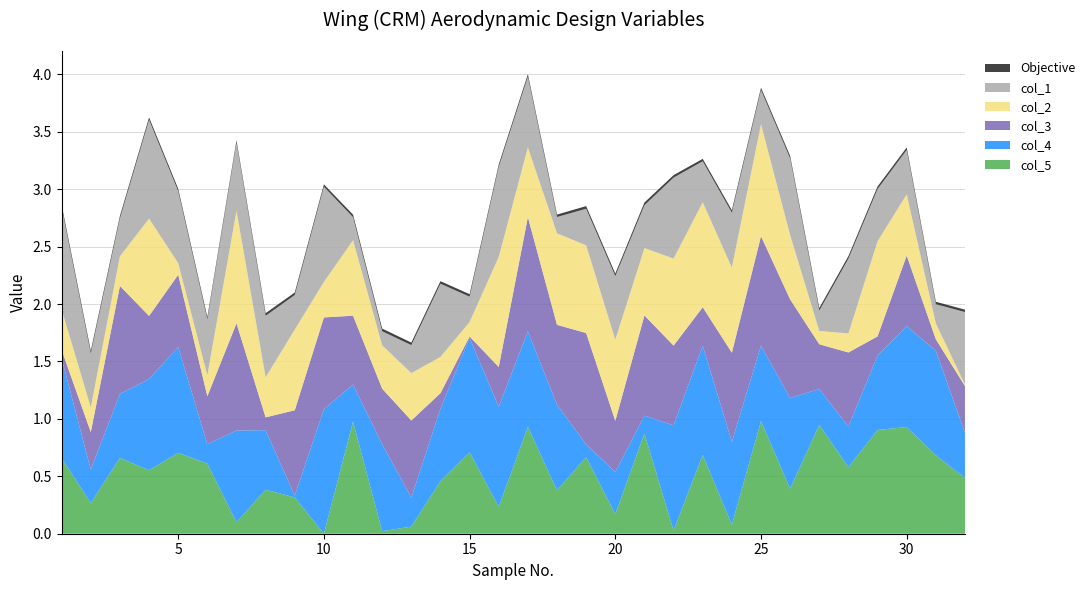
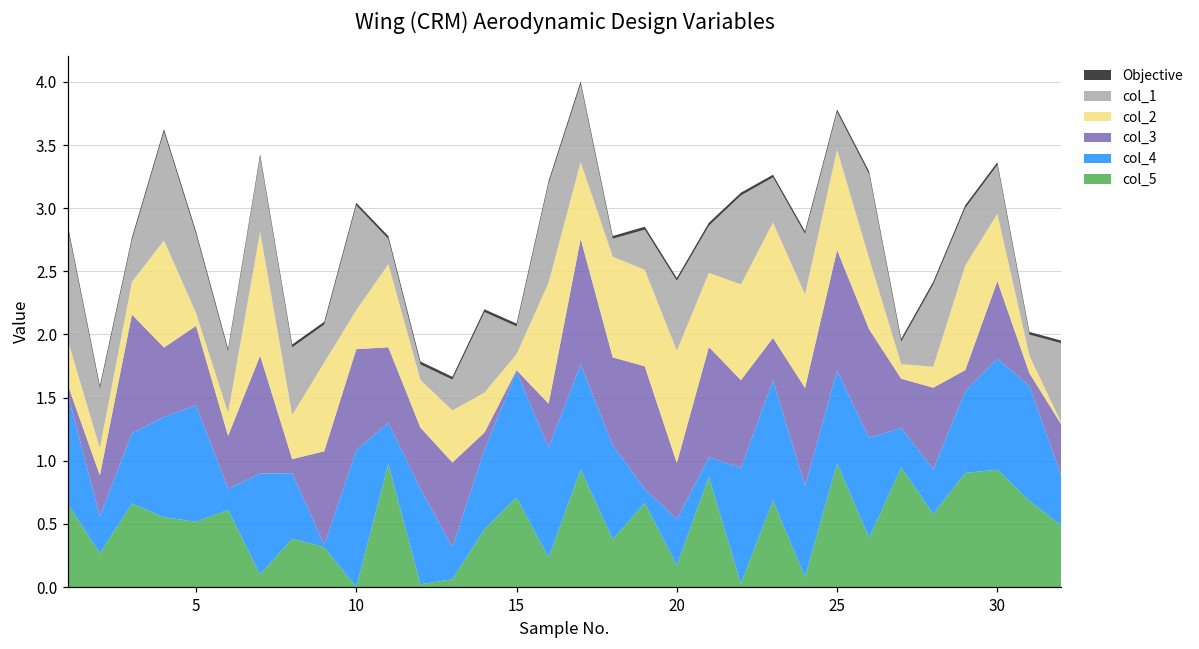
col_5, 5: 0.70 -> 0.52
col_2, 20: 0.71 -> 0.89
col_4, 25: 0.66 -> 0.73
col_2, 25: 0.97 -> 0.79
